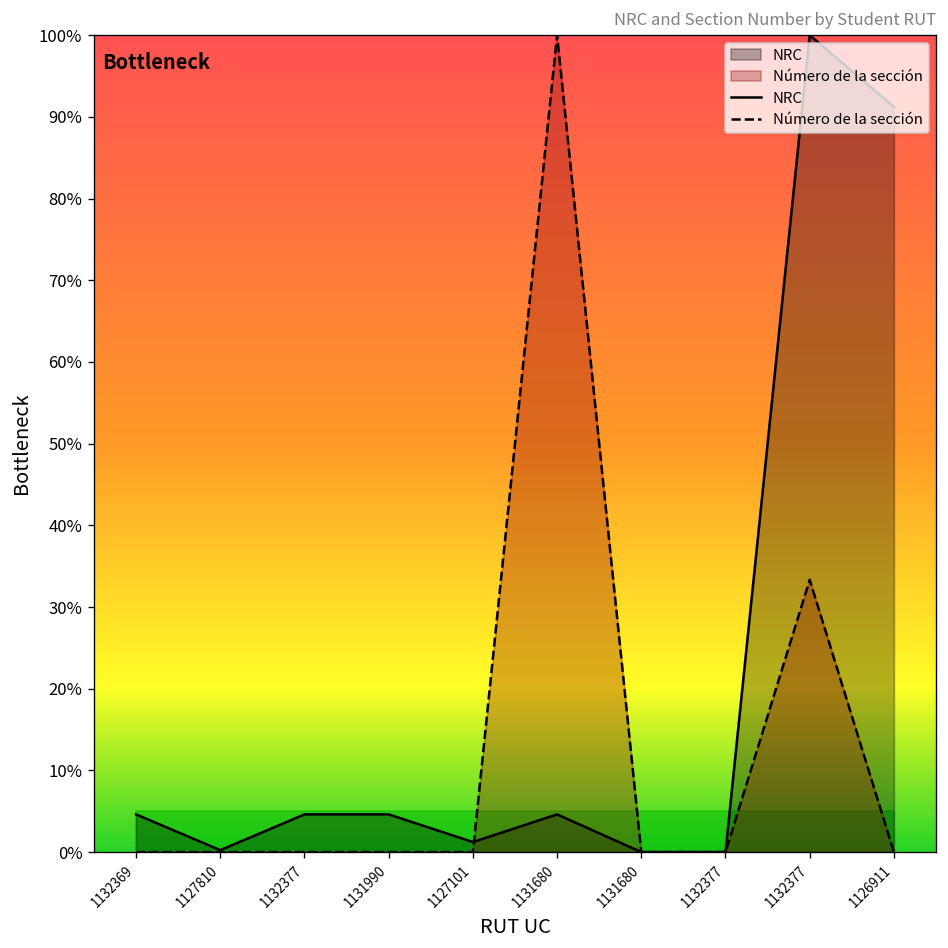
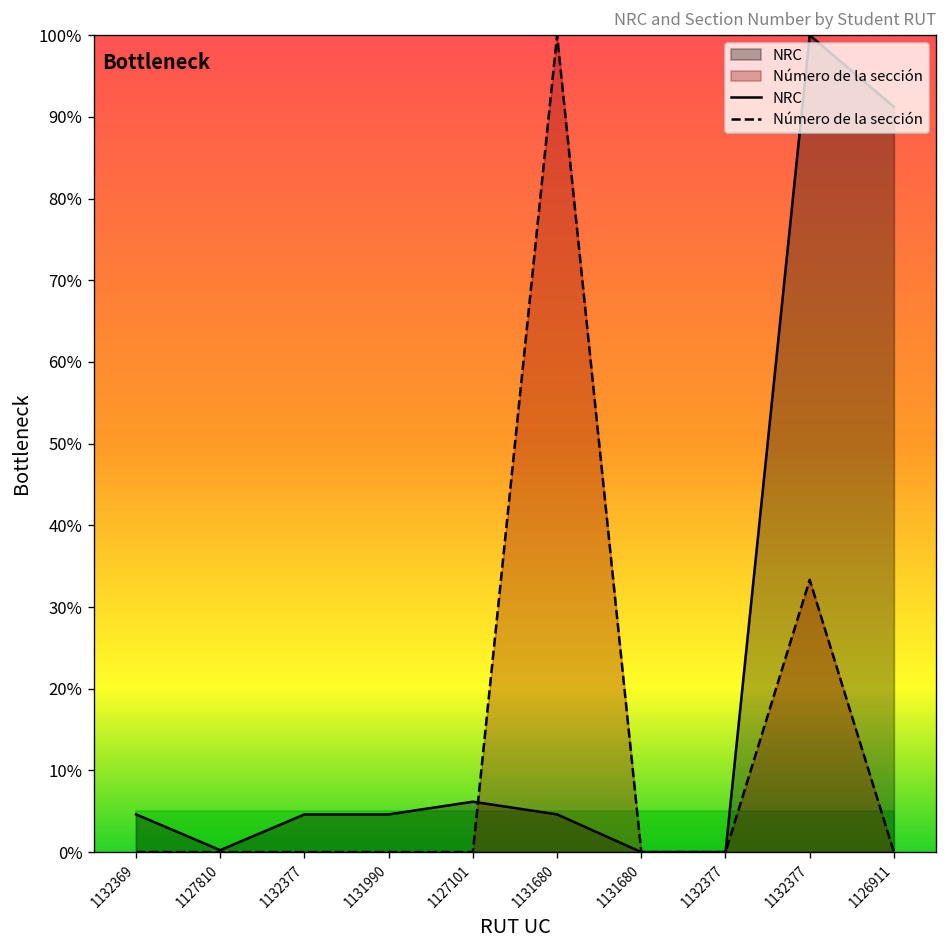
NRC, 1127101: 1% -> 6%
